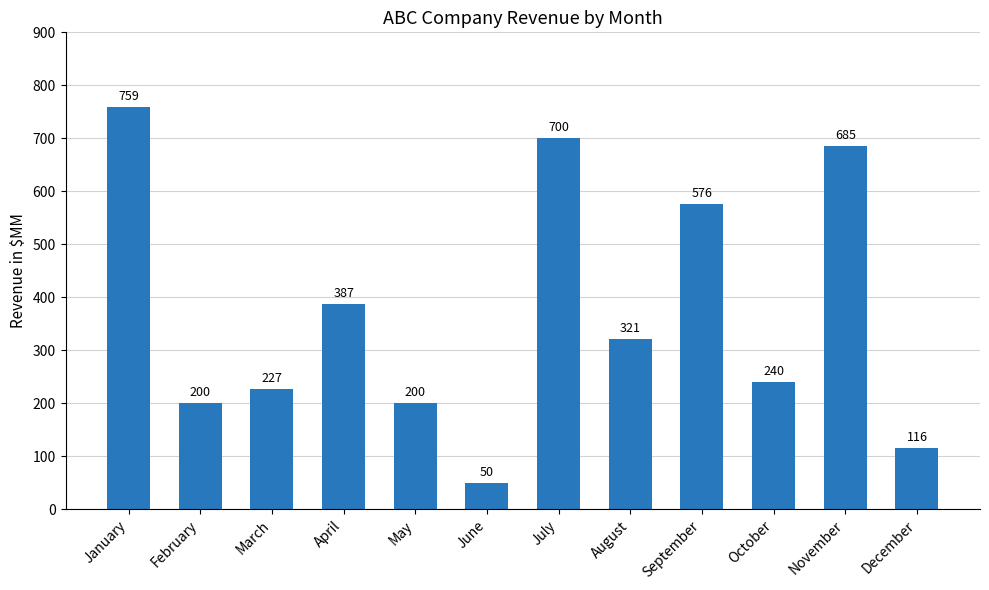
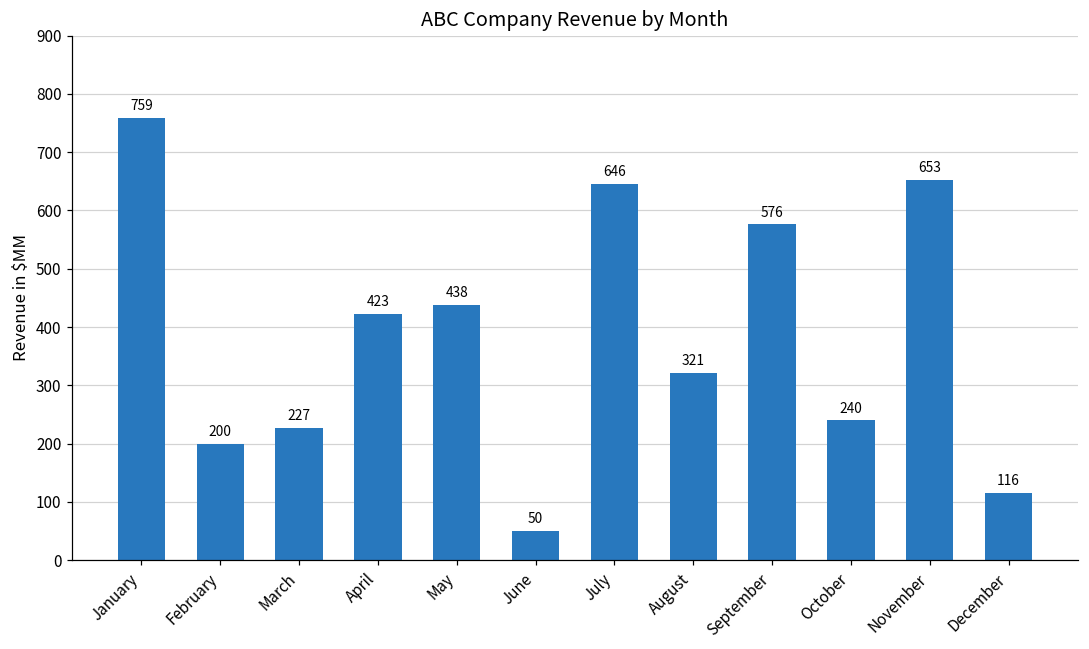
April: 387 -> 423
May: 200 -> 438
July: 700 -> 646
November: 685 -> 653
